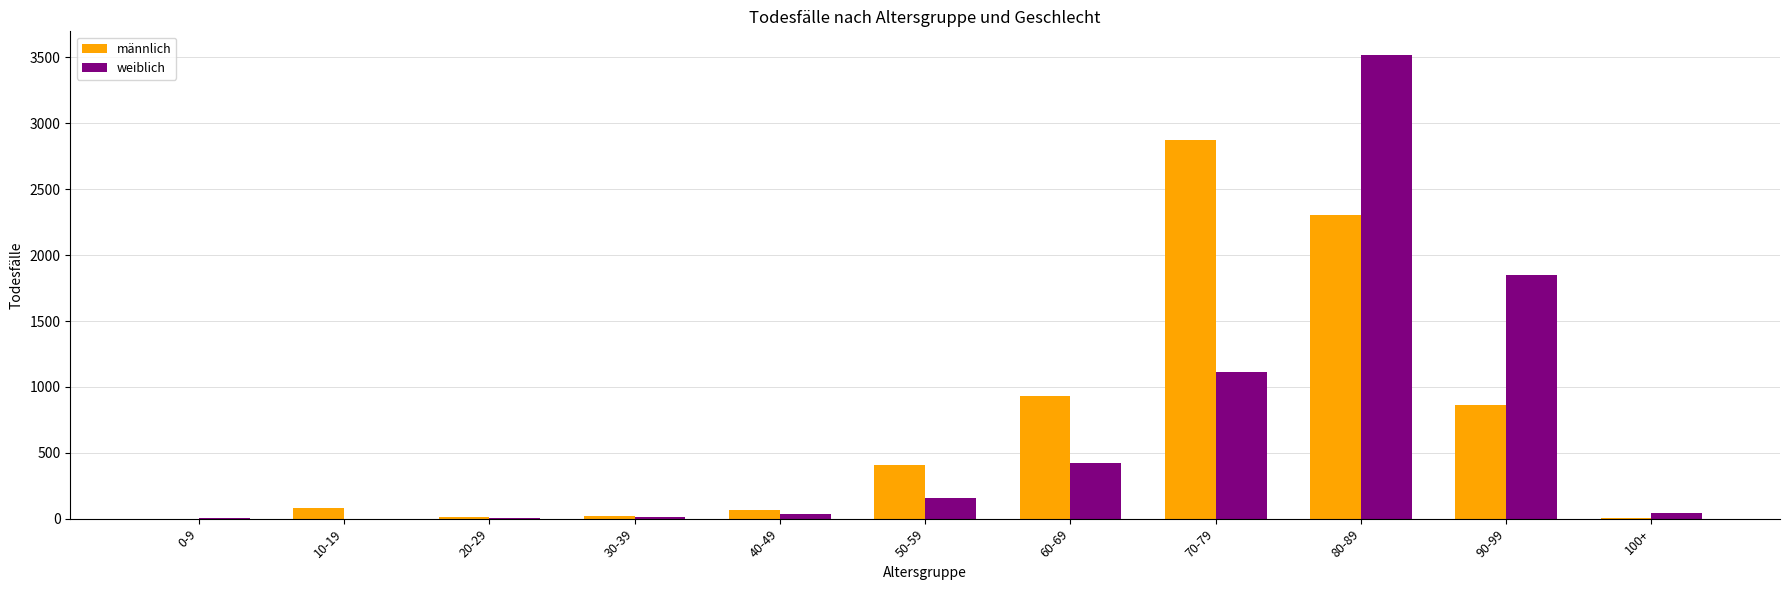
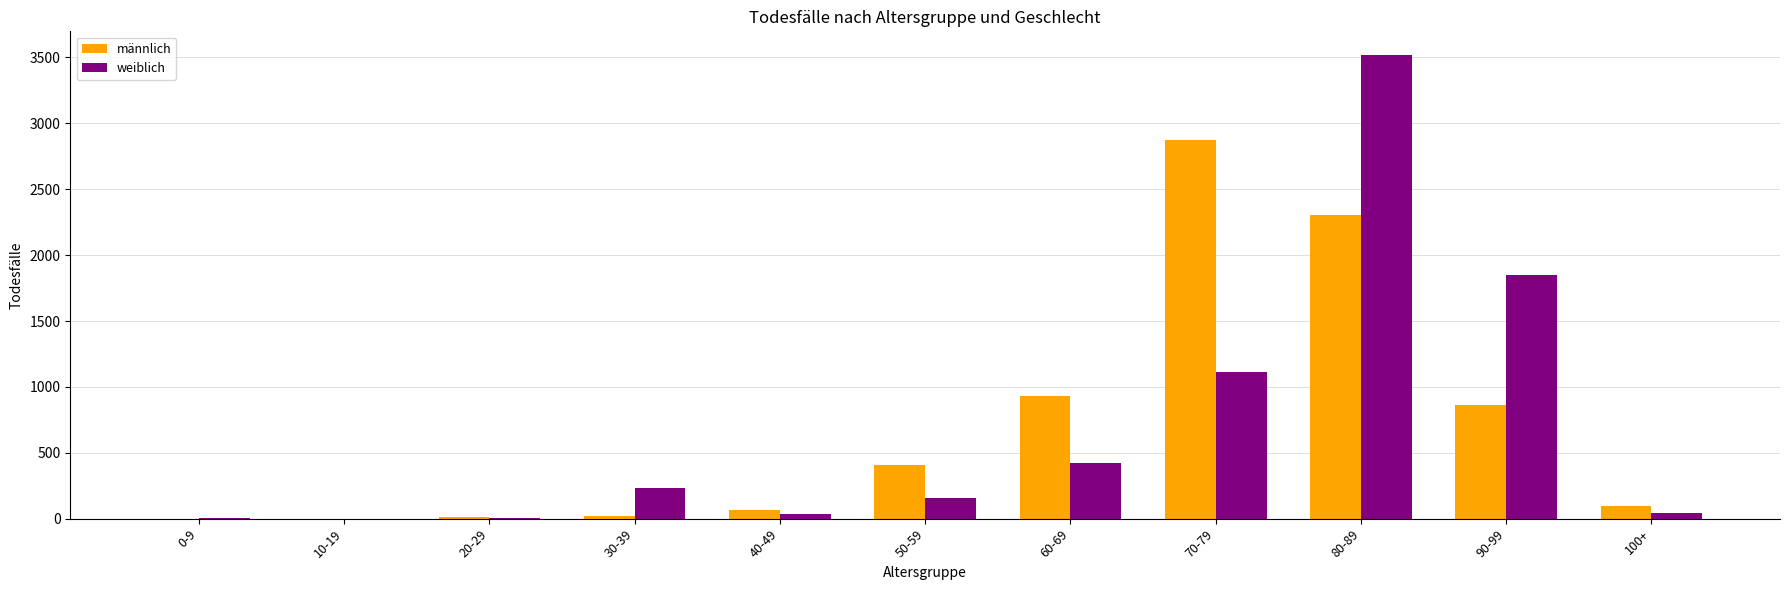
männlich, 10-19: 80 -> 0
weiblich, 30-39: 10 -> 230
männlich, 100+: 10 -> 90
